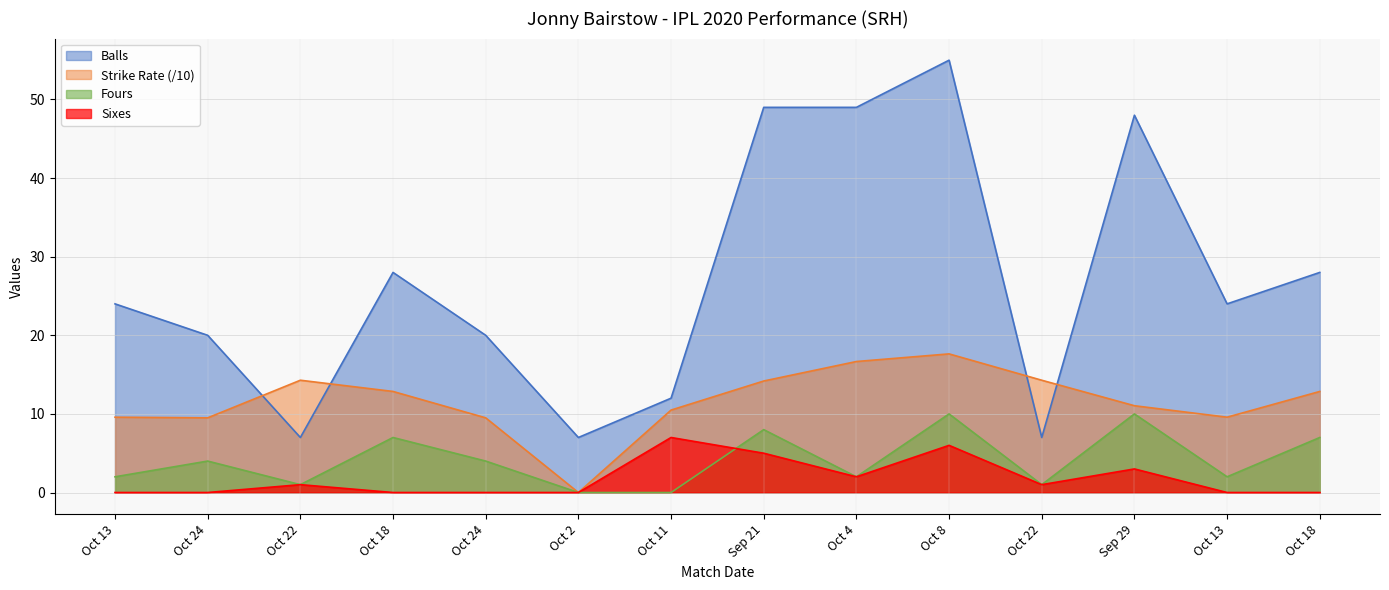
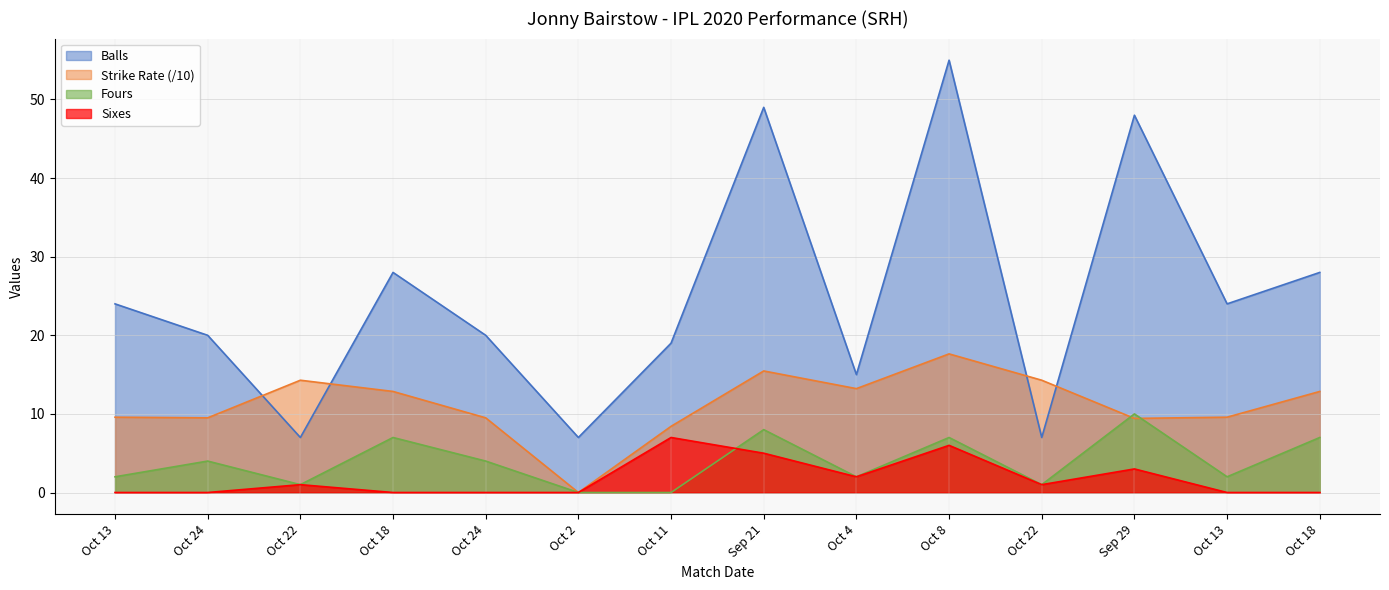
Balls, Oct 11: 12 -> 19
Strike Rate (/10), Oct 11: 10 -> 8
Strike Rate (/10), Sep 21: 14 -> 15
Balls, Oct 4: 49 -> 15
Strike Rate (/10), Oct 4: 17 -> 13
Fours, Oct 8: 10 -> 7
Strike Rate (/10), Sep 29: 11 -> 9
